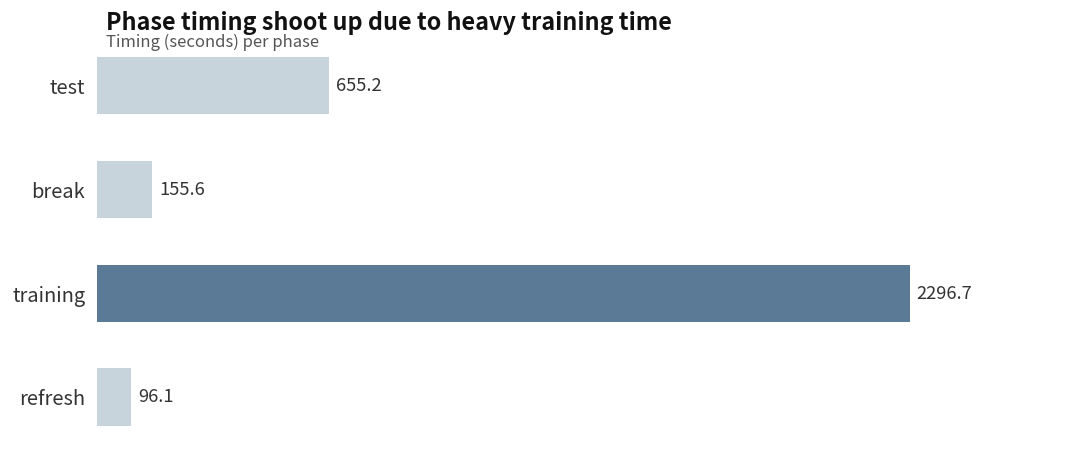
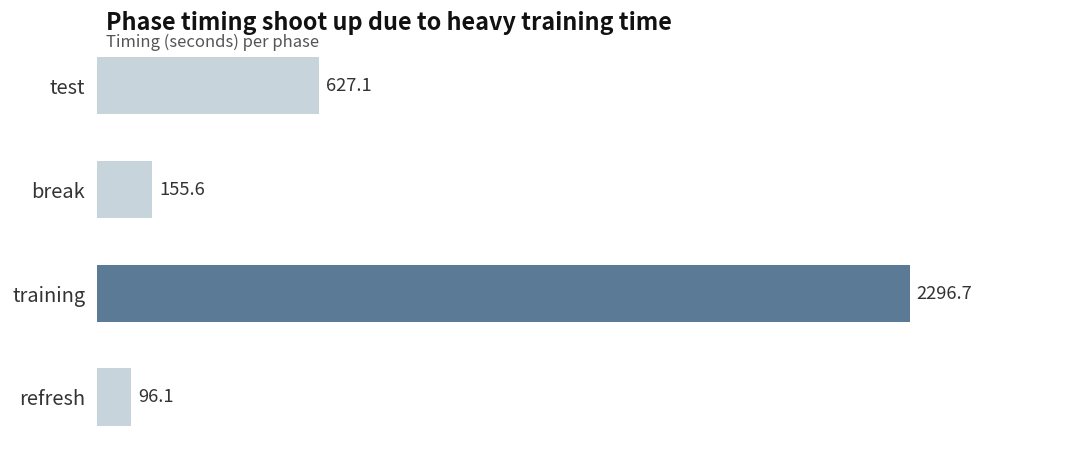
test: 655.2 -> 627.1
